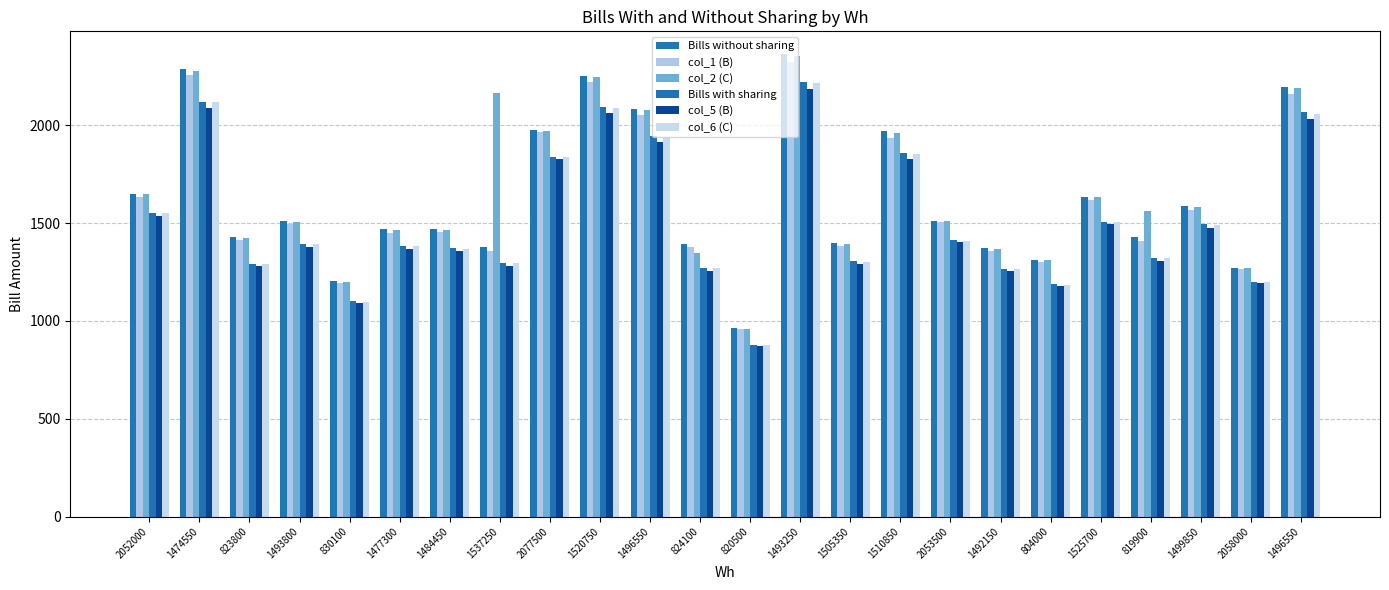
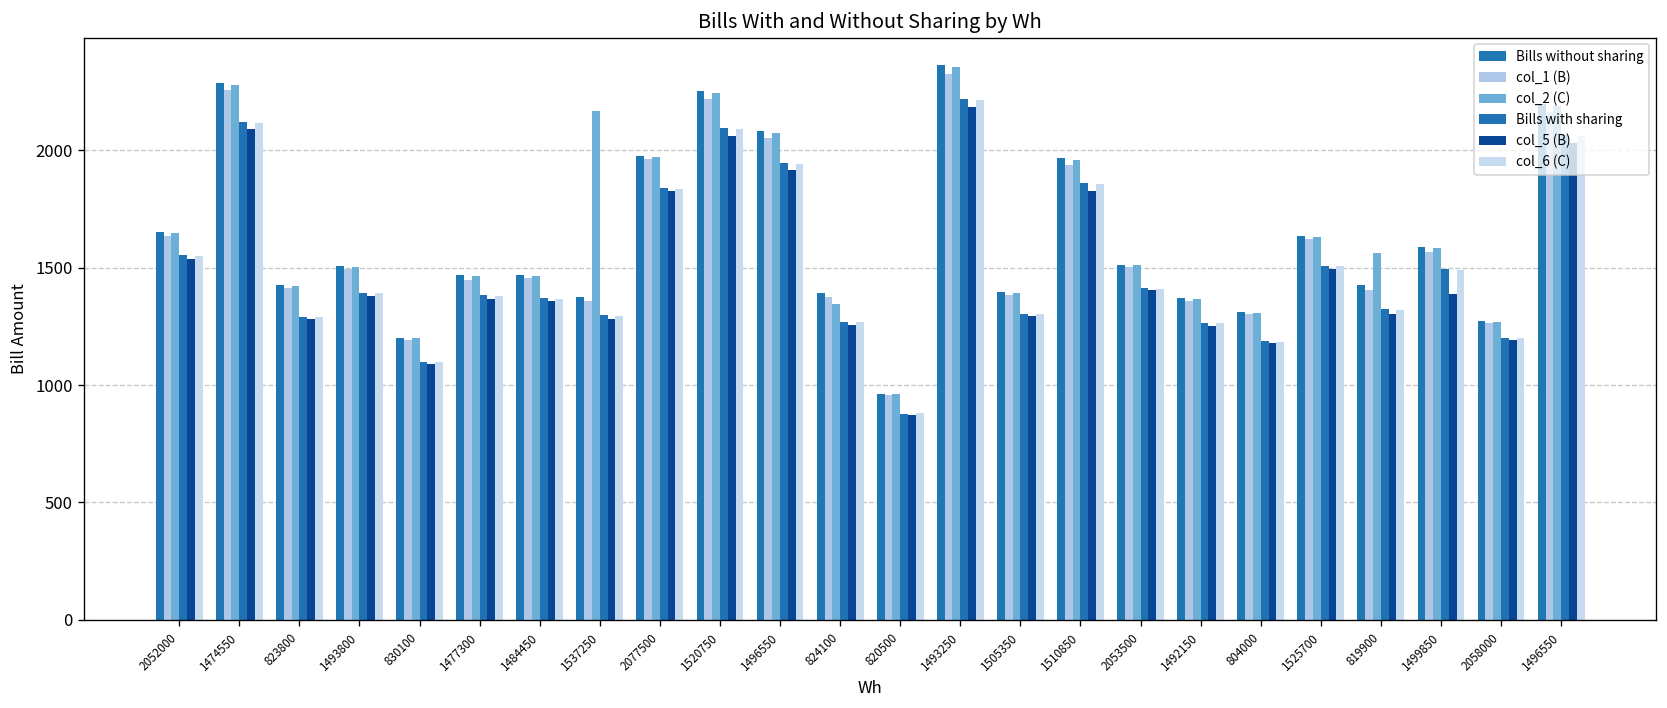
col_5 (B), 1499850: 1480 -> 1390
